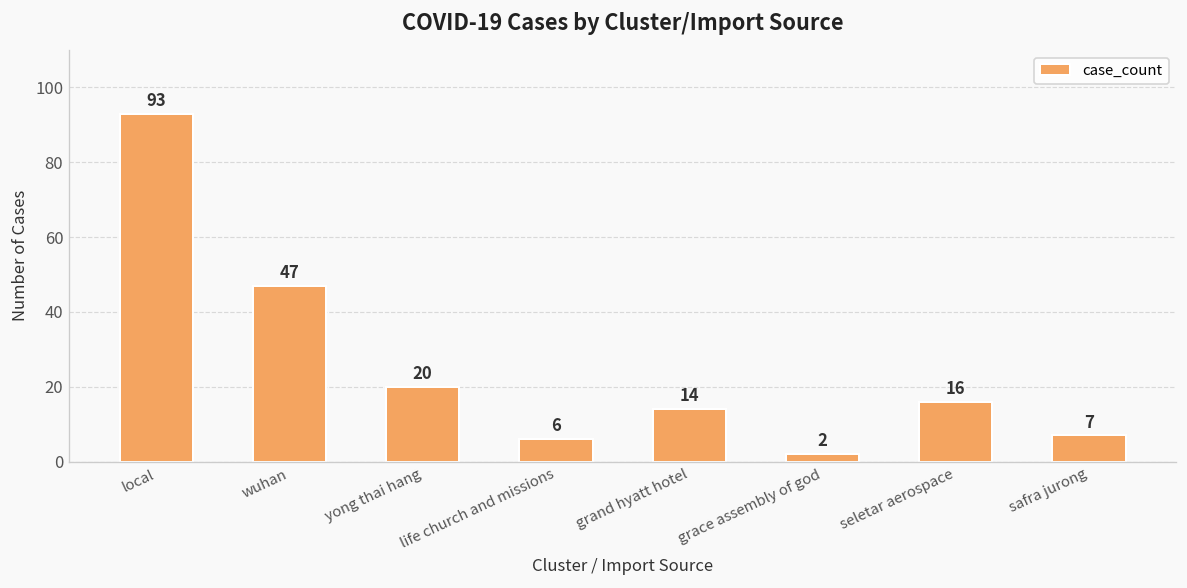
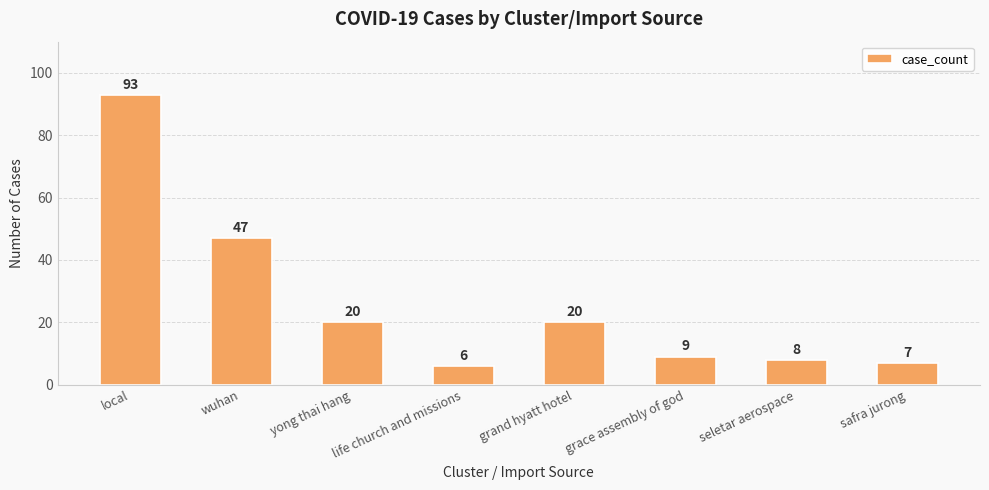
grand hyatt hotel: 14 -> 20
grace assembly of god: 2 -> 9
seletar aerospace: 16 -> 8
